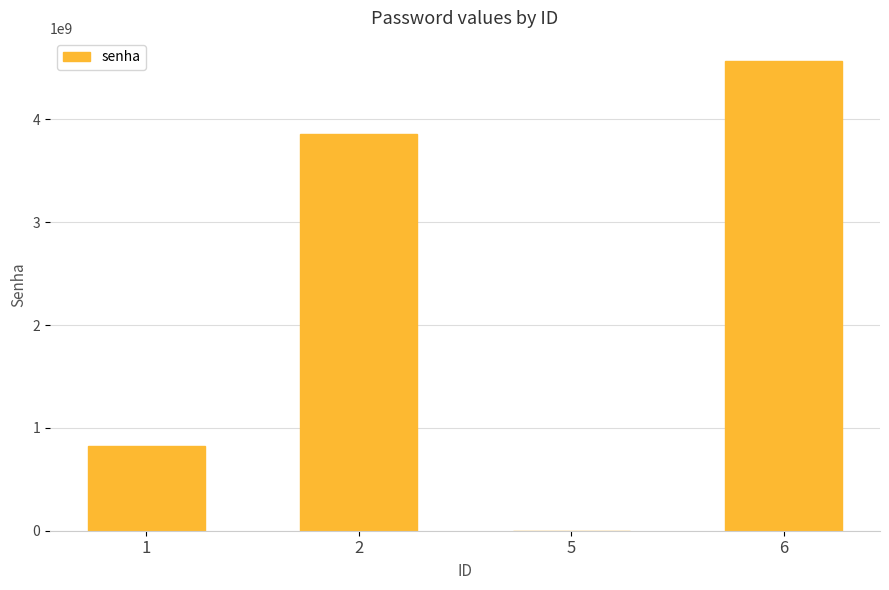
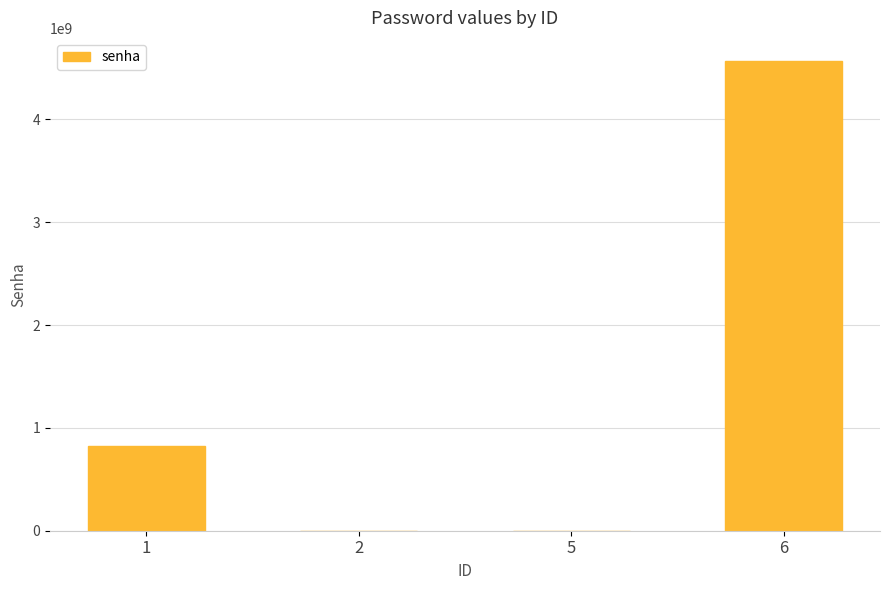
2: 3860000000 -> 0
